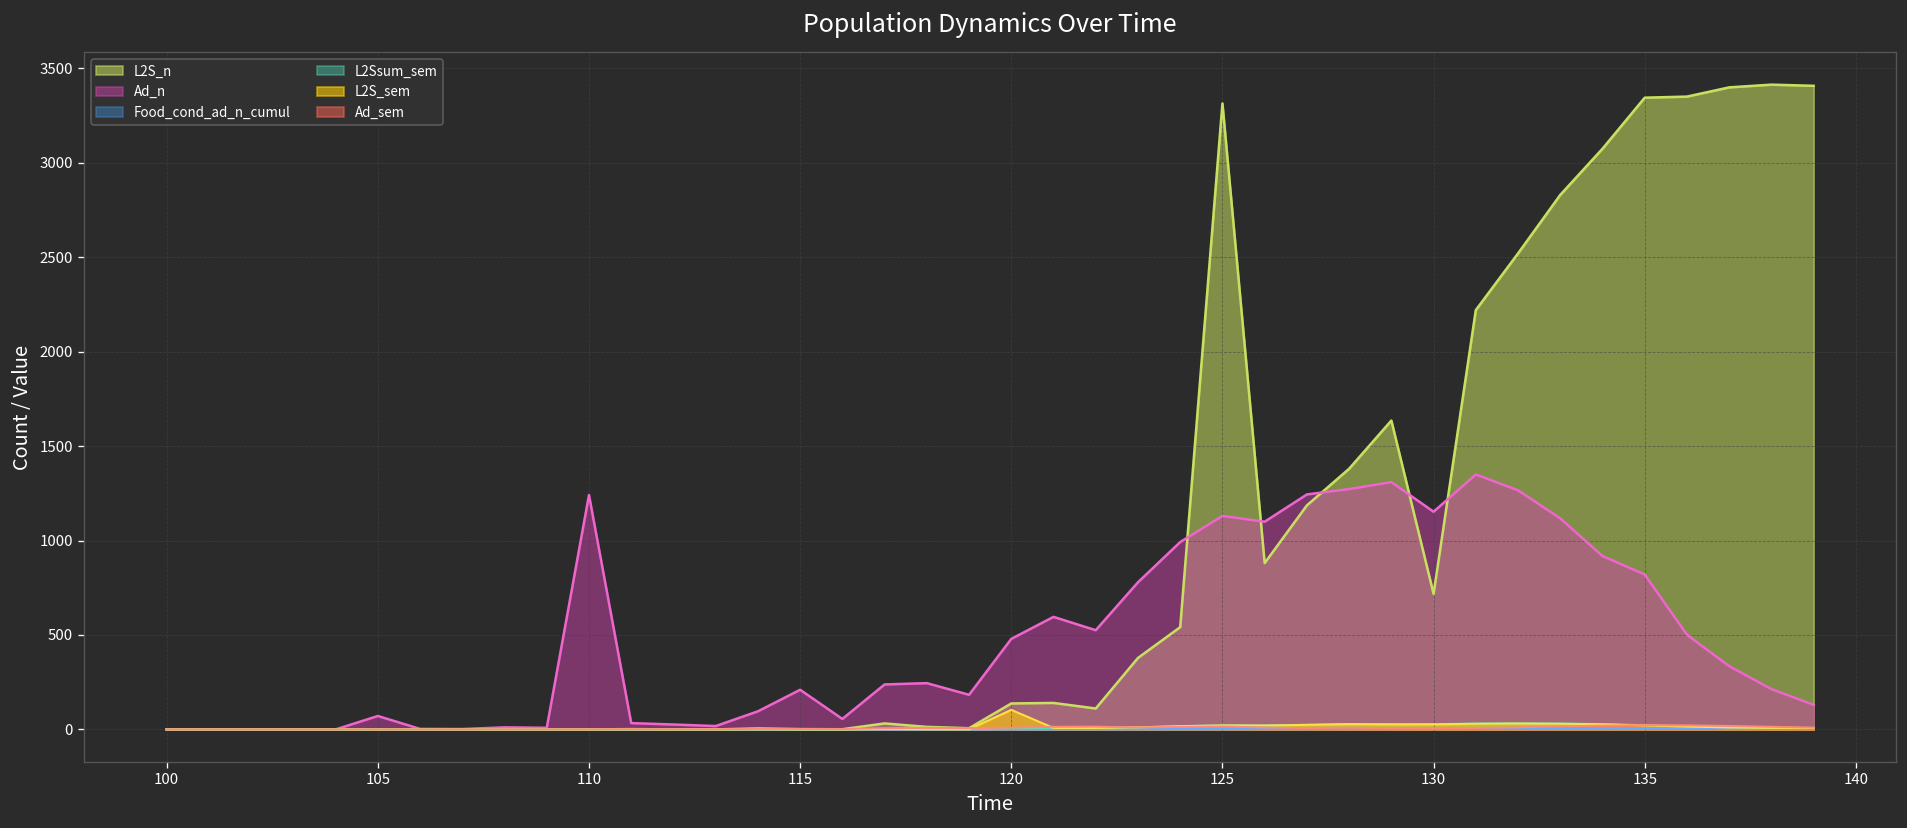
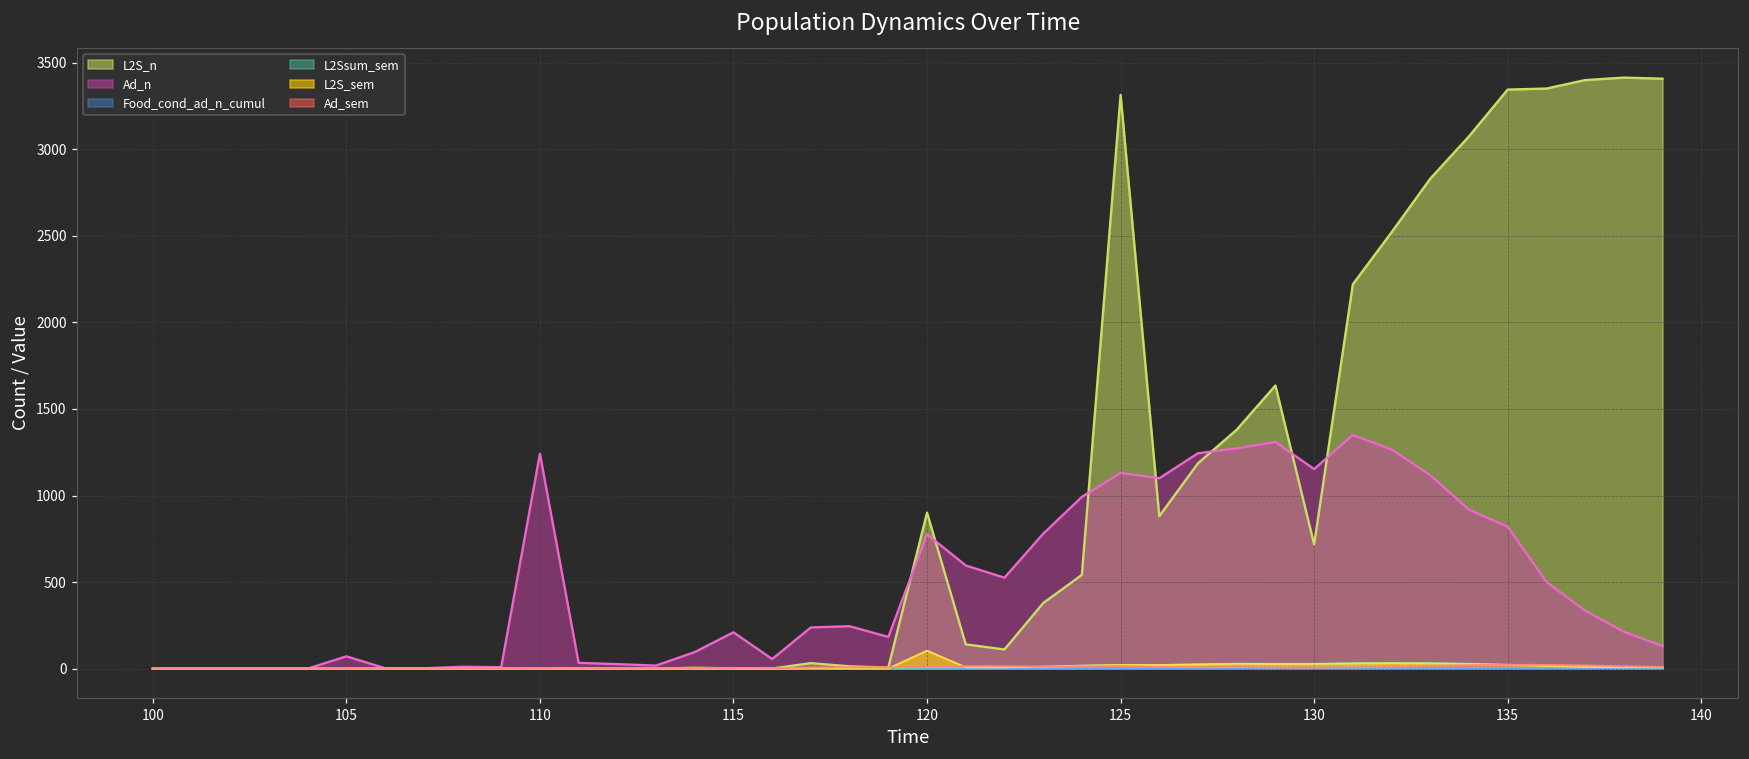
L2S_n, 120: 140 -> 900
Ad_n, 120: 480 -> 780
